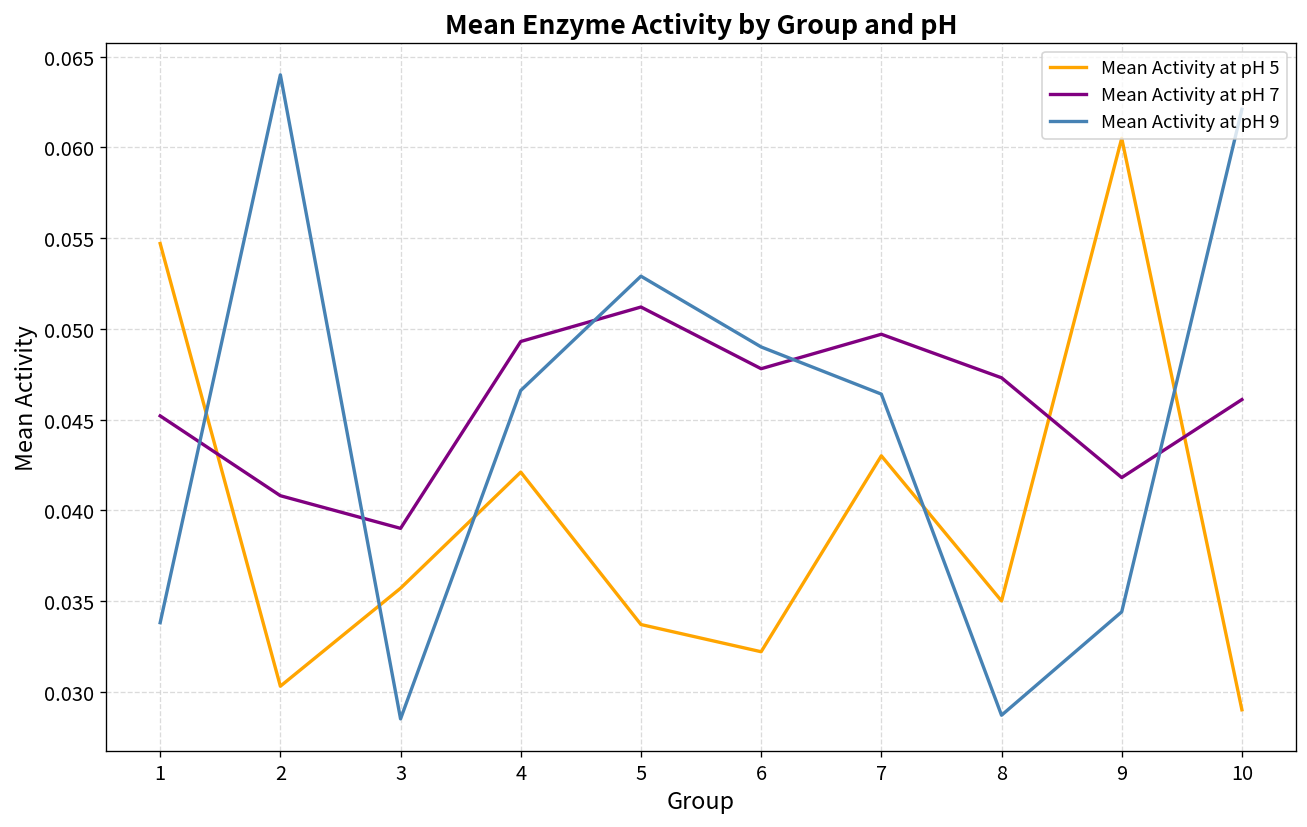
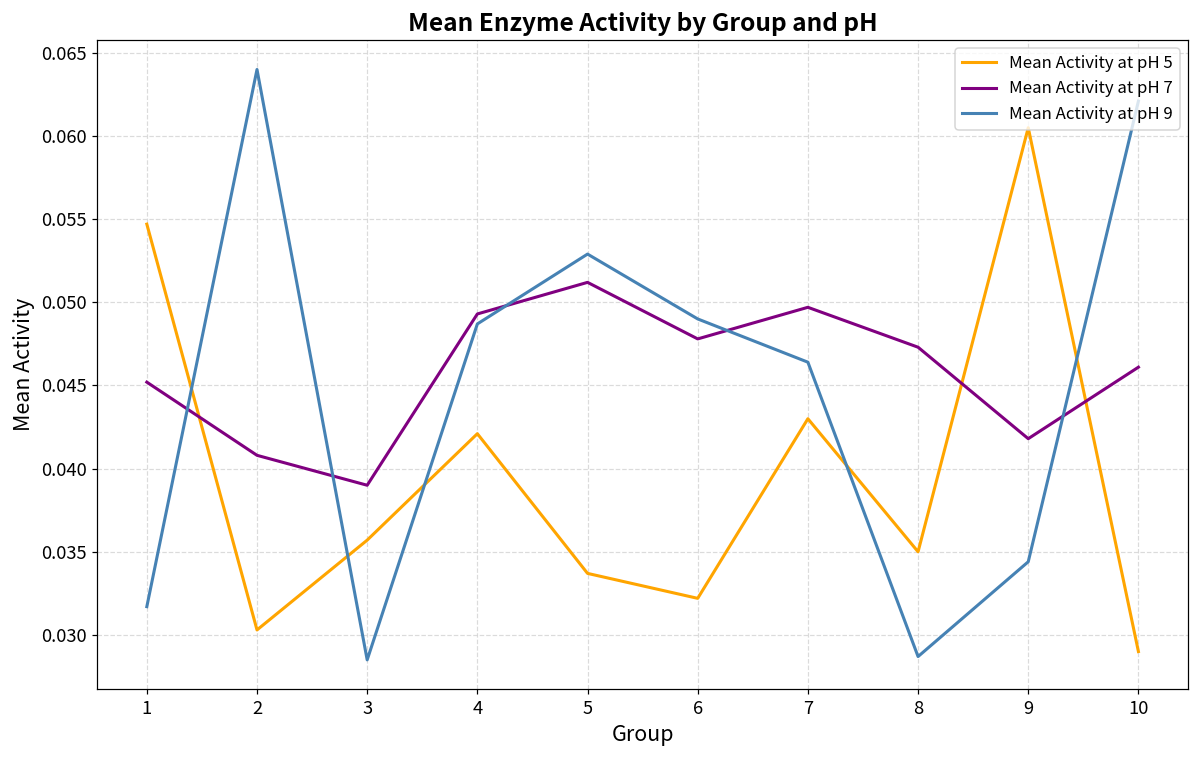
Mean Activity at pH 9, 1: 0.0338 -> 0.0317
Mean Activity at pH 9, 4: 0.0466 -> 0.0487
